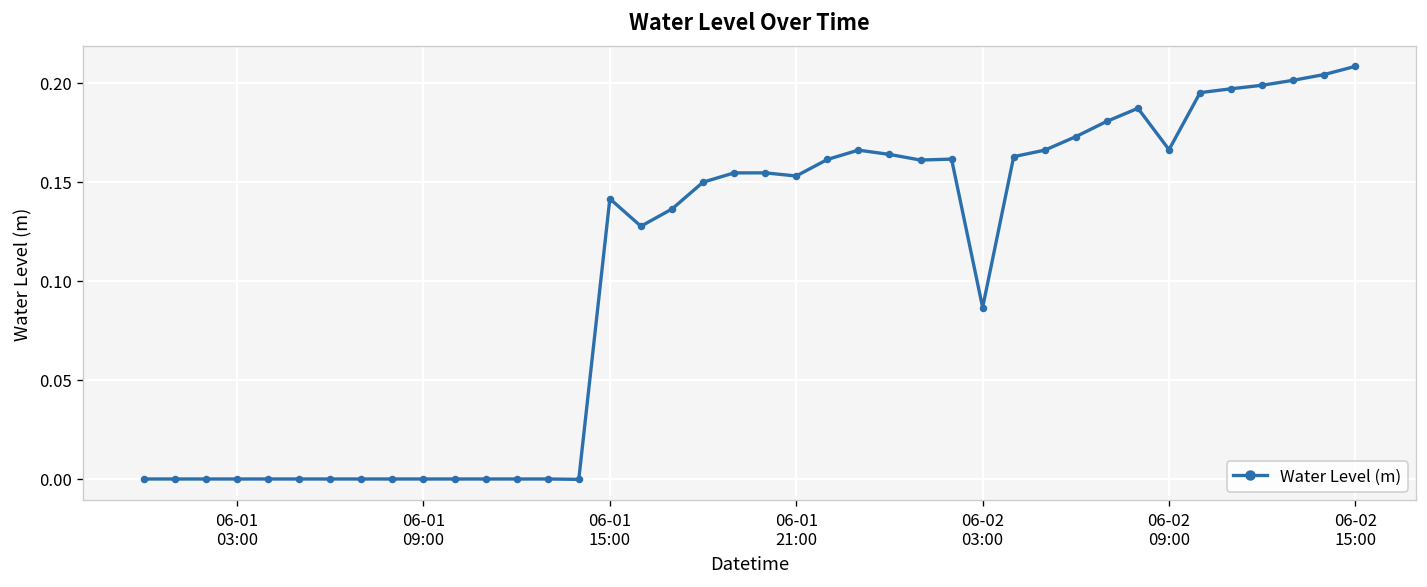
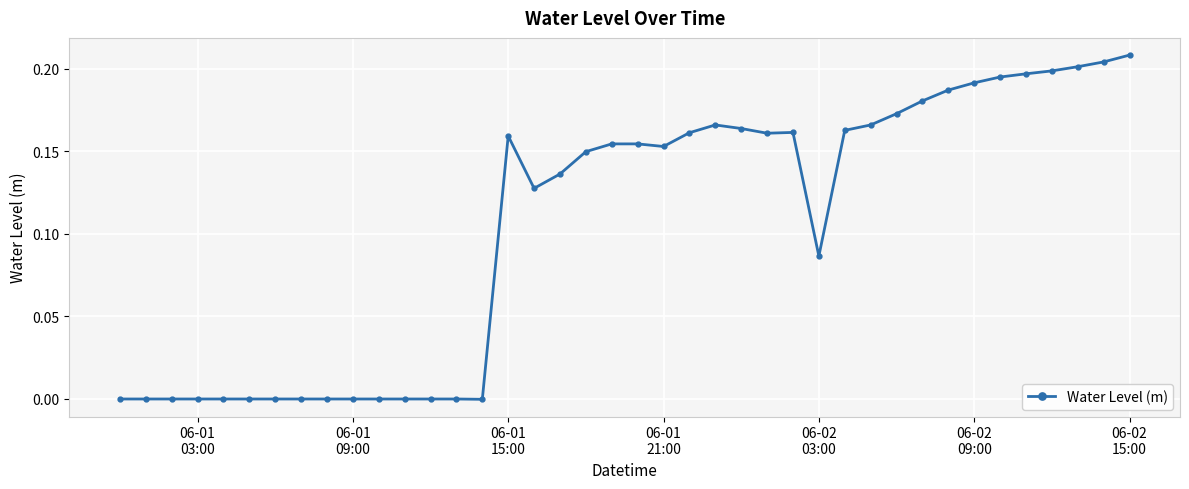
06-01 15:00: 0.142 -> 0.159
06-02 09:00: 0.166 -> 0.192
